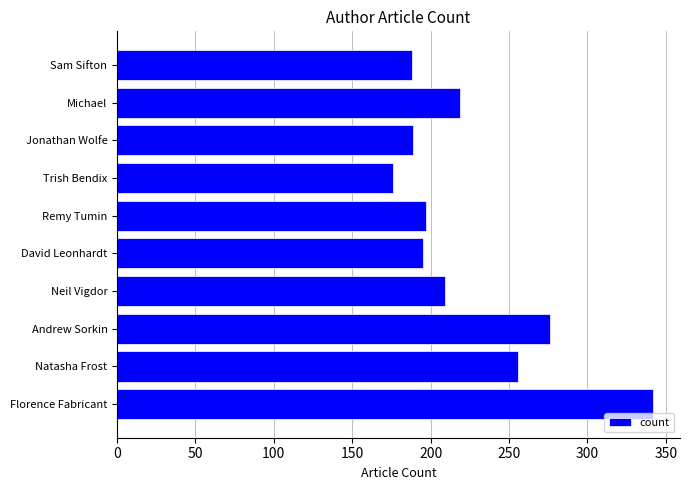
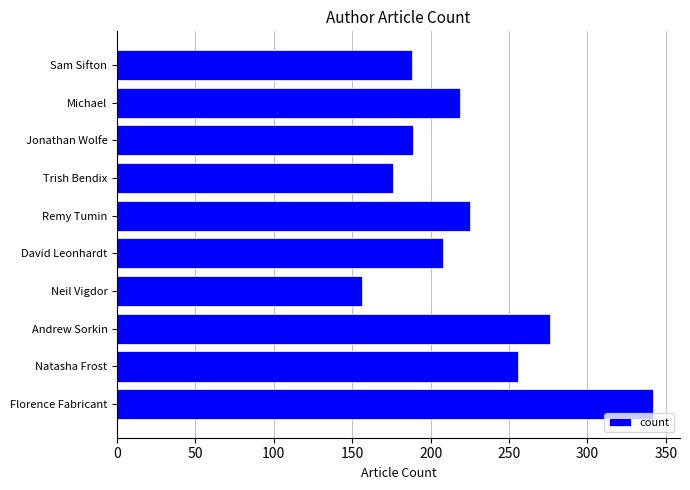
Remy Tumin: 197 -> 225
David Leonhardt: 195 -> 208
Neil Vigdor: 209 -> 156
